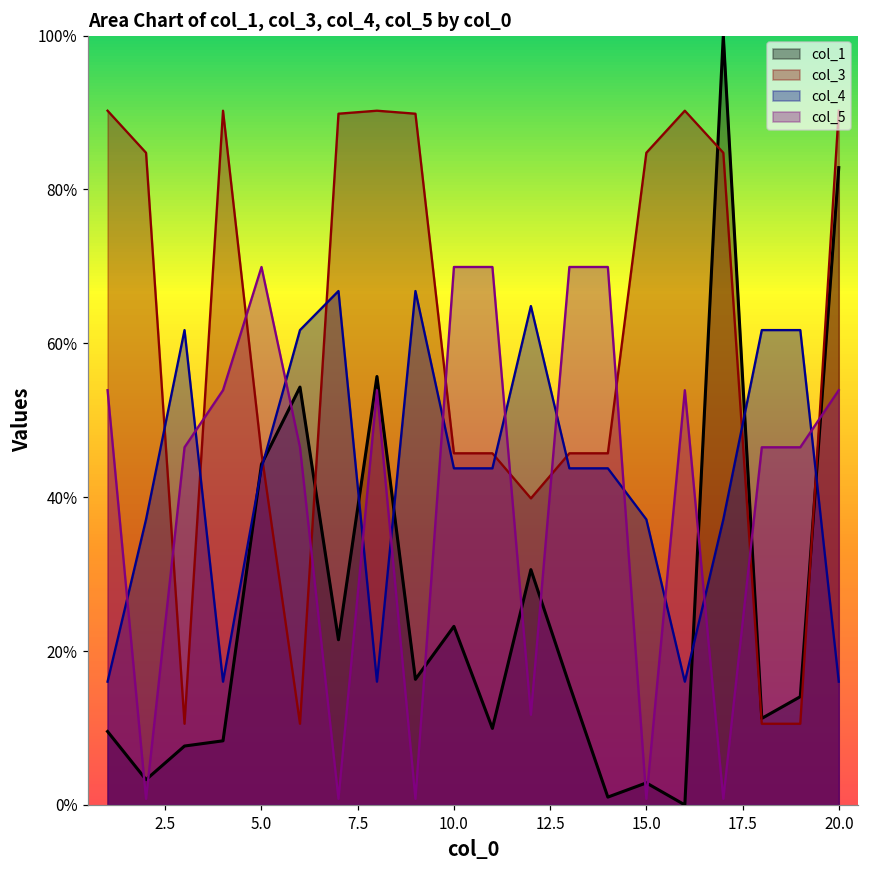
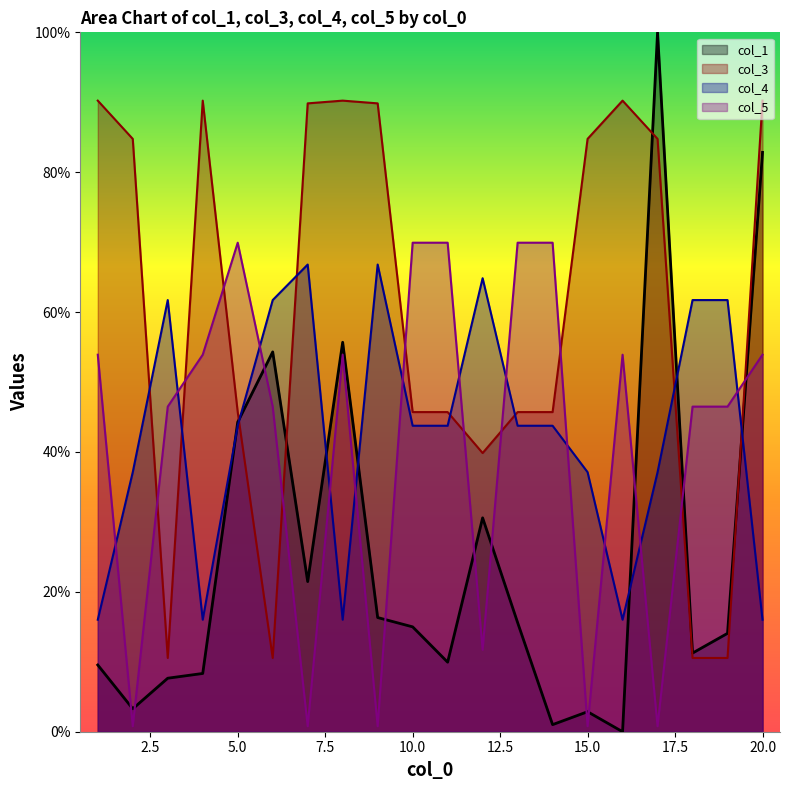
col_1, 10.0: 23% -> 15%
